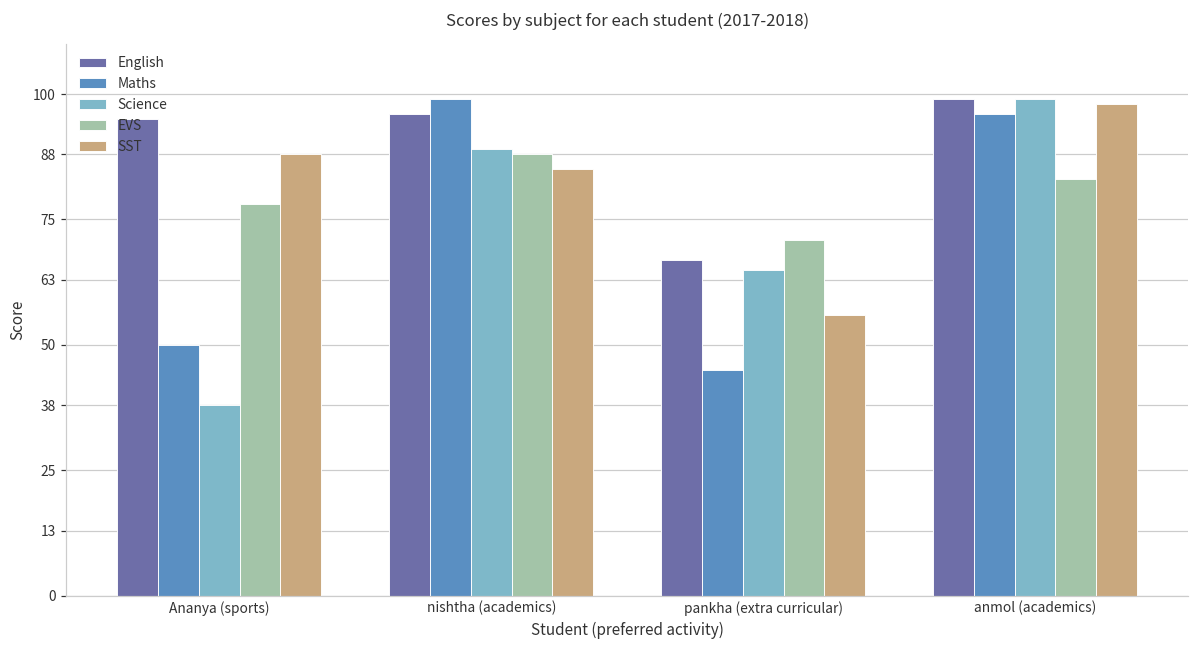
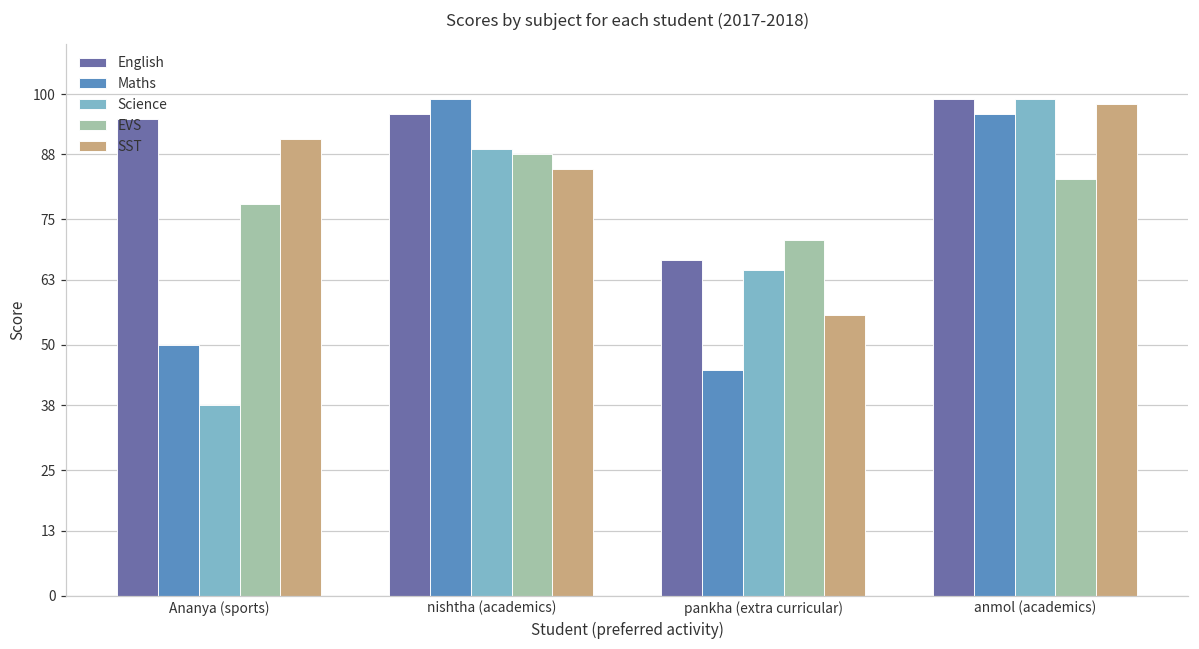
SST, Ananya (sports): 88 -> 91
